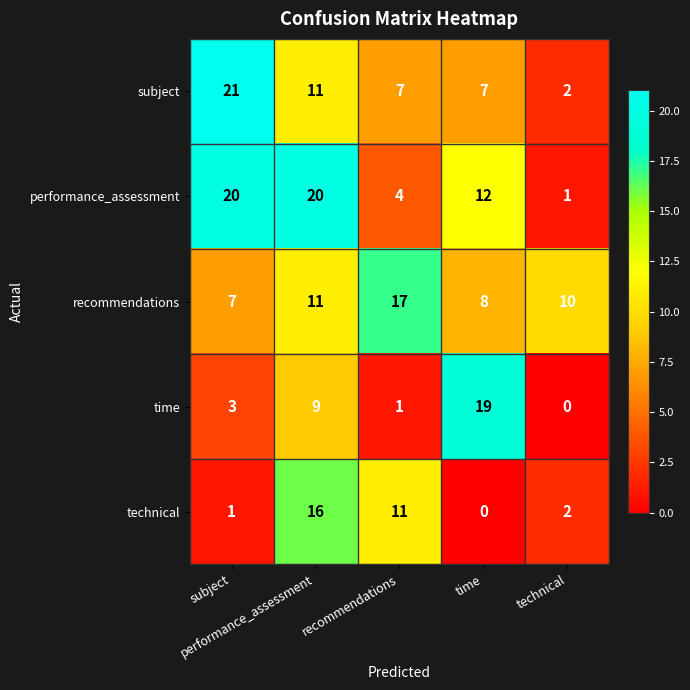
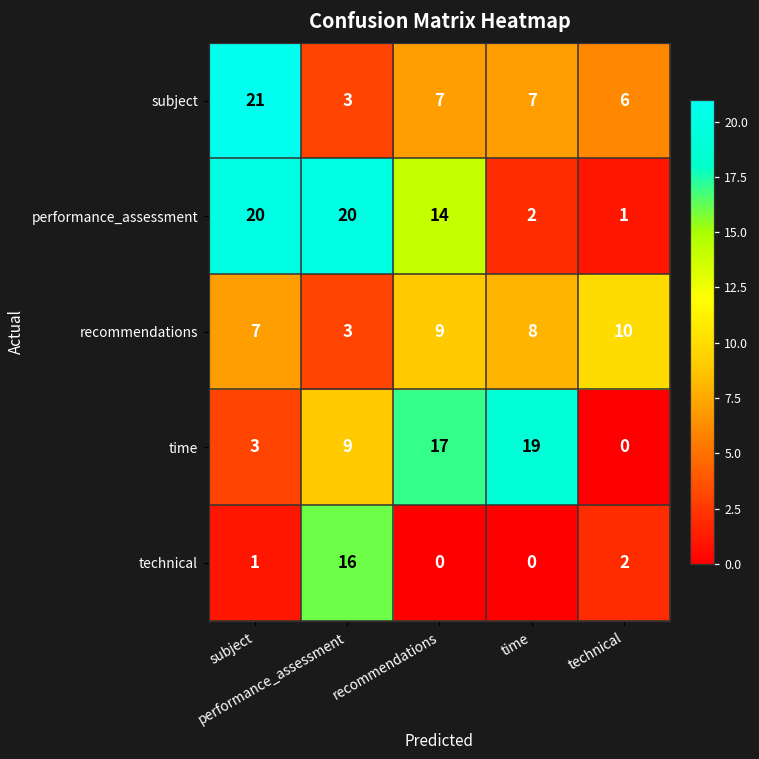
subject, performance_assessment: 11 -> 3
subject, technical: 2 -> 6
performance_assessment, recommendations: 4 -> 14
performance_assessment, time: 12 -> 2
recommendations, performance_assessment: 11 -> 3
recommendations, recommendations: 17 -> 9
time, recommendations: 1 -> 17
technical, recommendations: 11 -> 0
